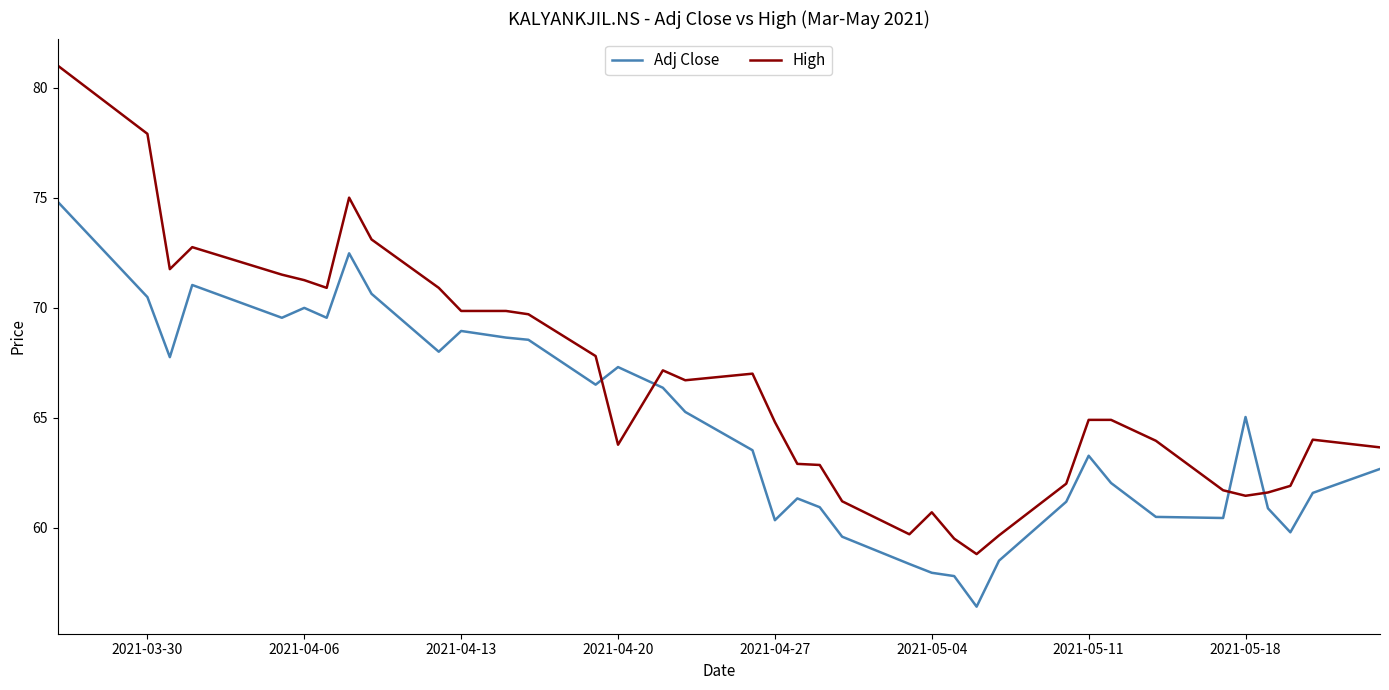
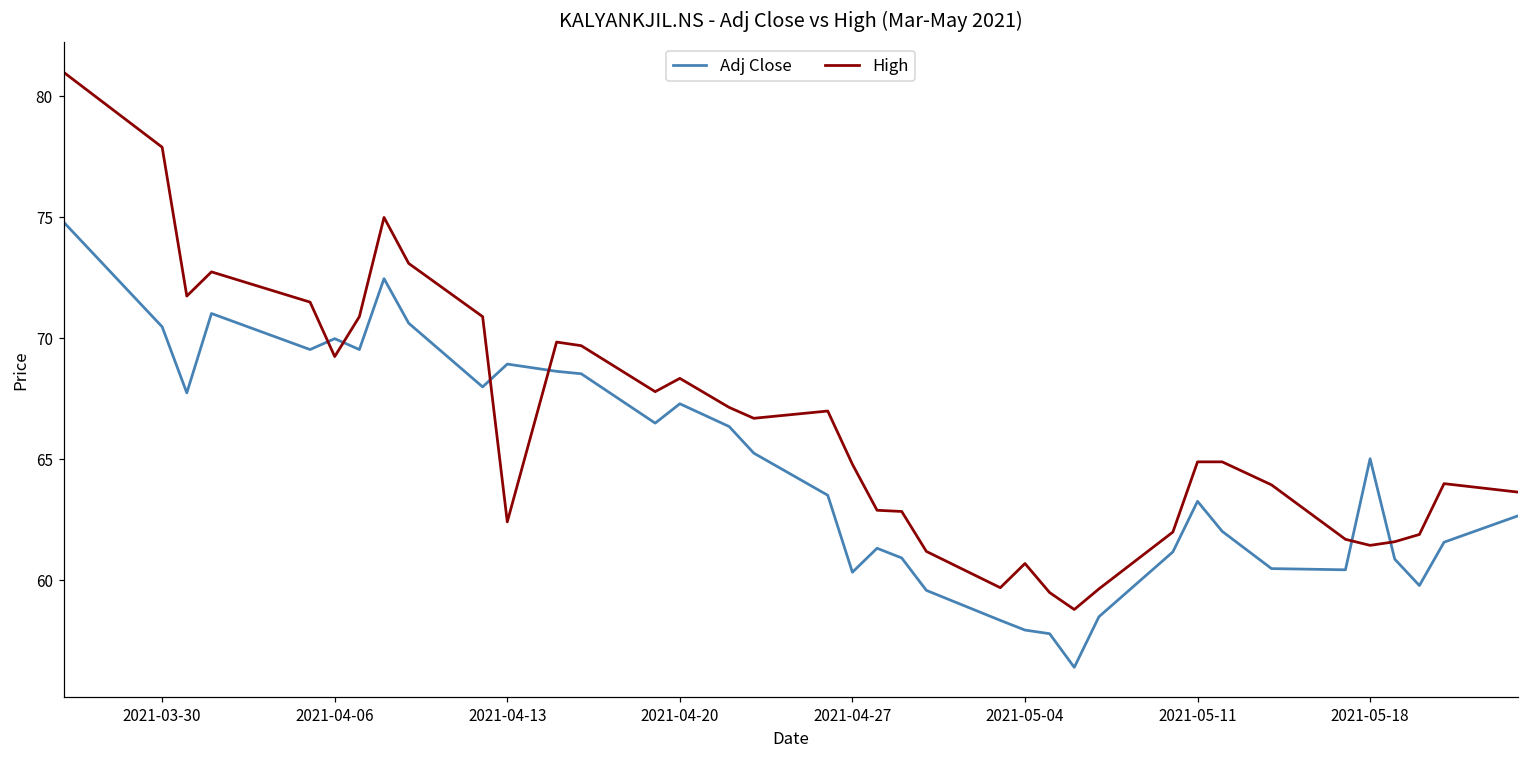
High, 2021-04-06: 71.3 -> 69.3
High, 2021-04-13: 69.9 -> 62.4
High, 2021-04-20: 63.8 -> 68.4
